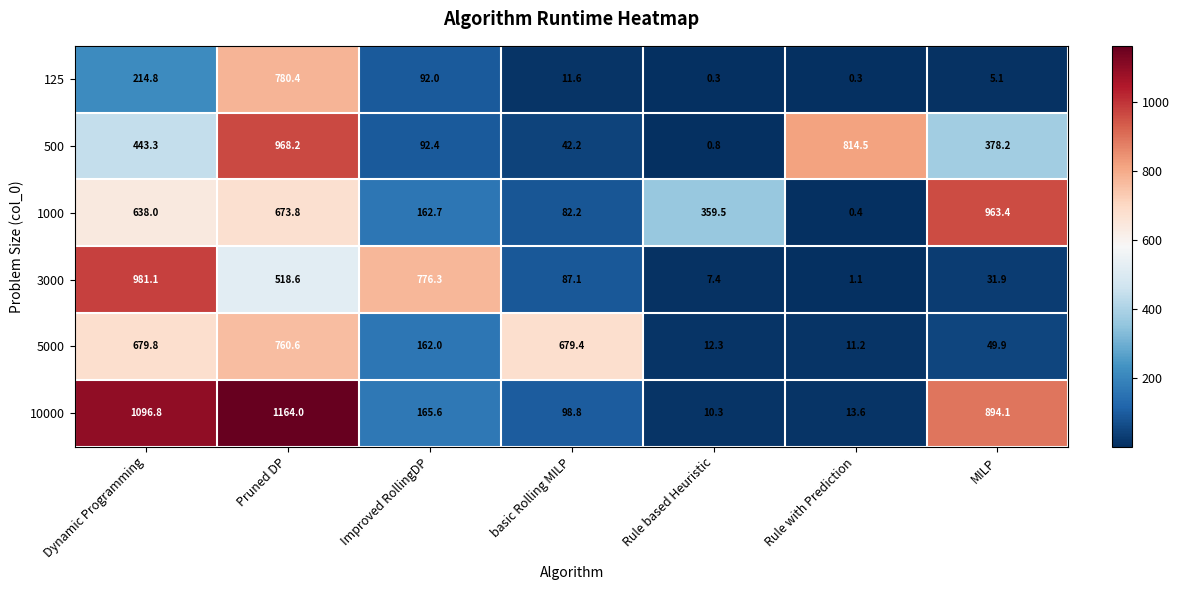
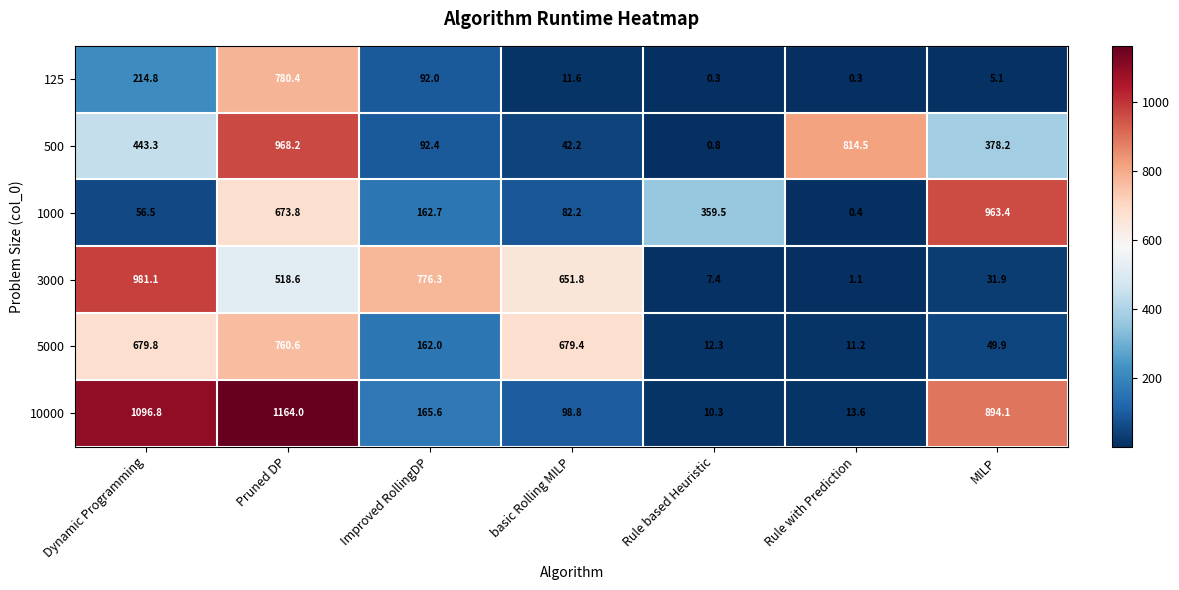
1000, Dynamic Programming: 638.0 -> 56.5
3000, basic Rolling MILP: 87.1 -> 651.8
